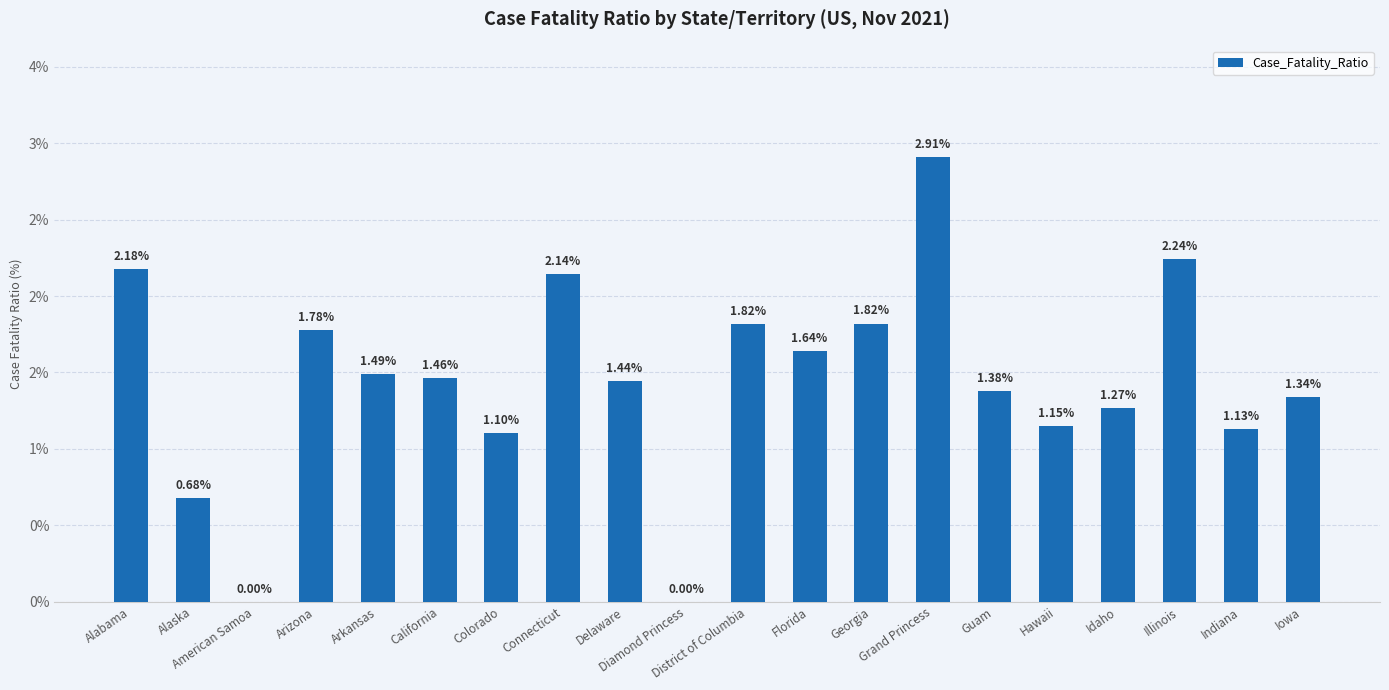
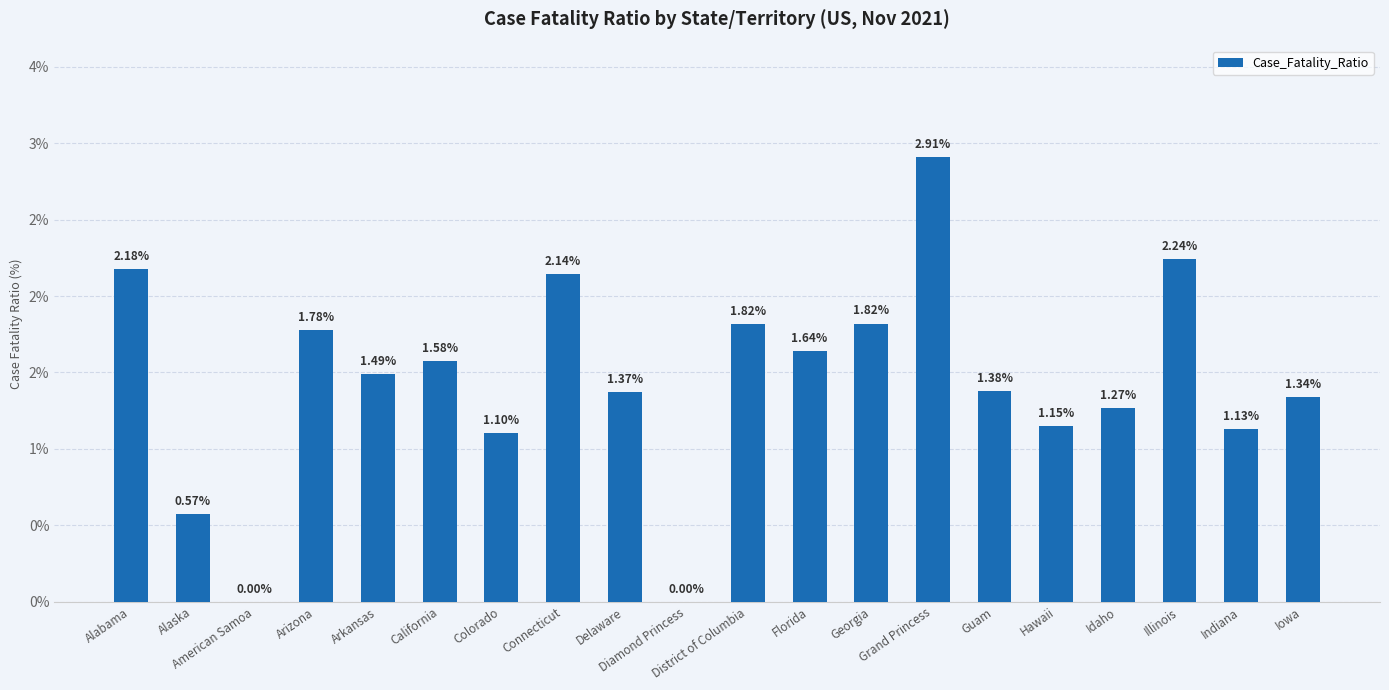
Alaska: 0.68% -> 0.57%
California: 1.46% -> 1.58%
Delaware: 1.44% -> 1.37%
